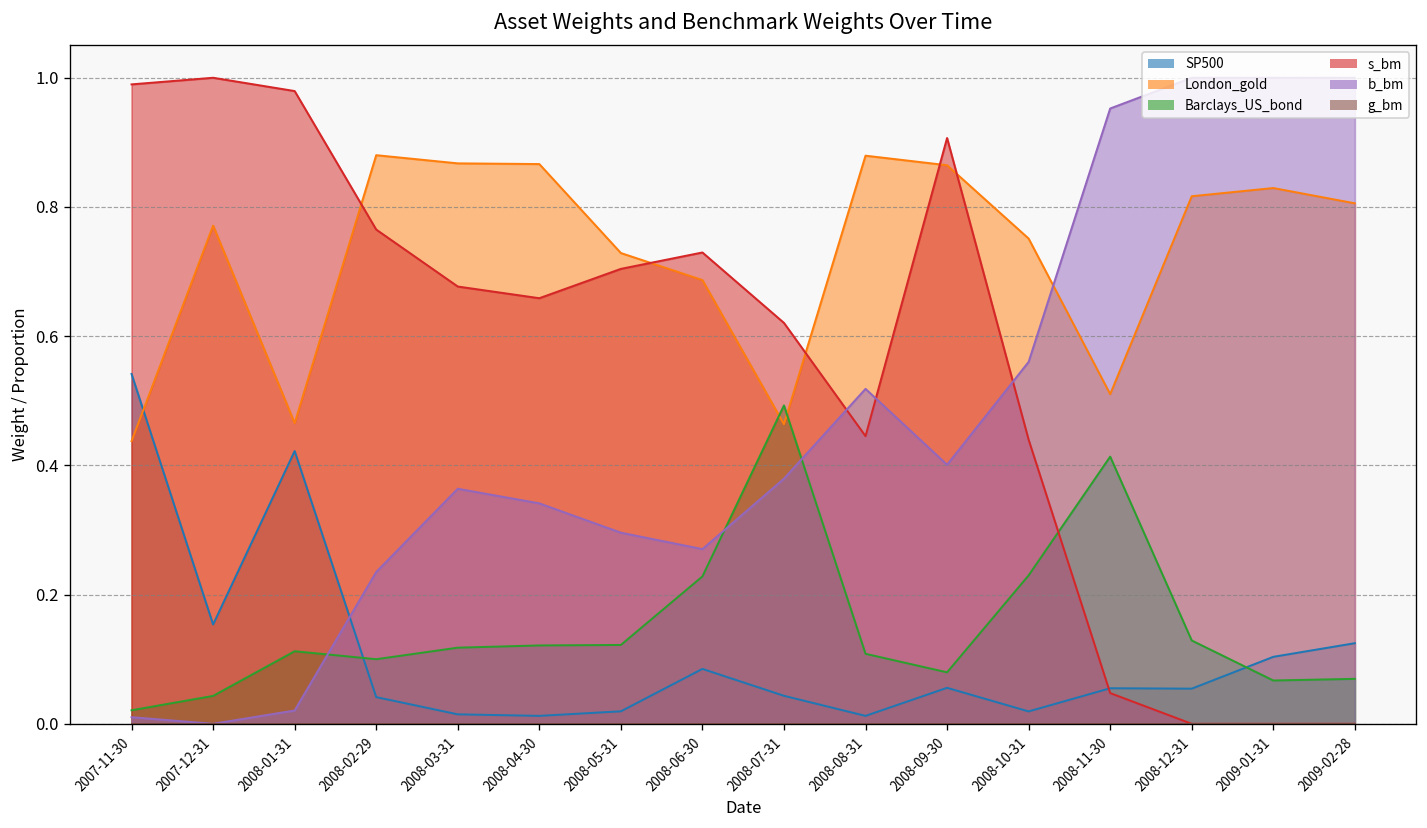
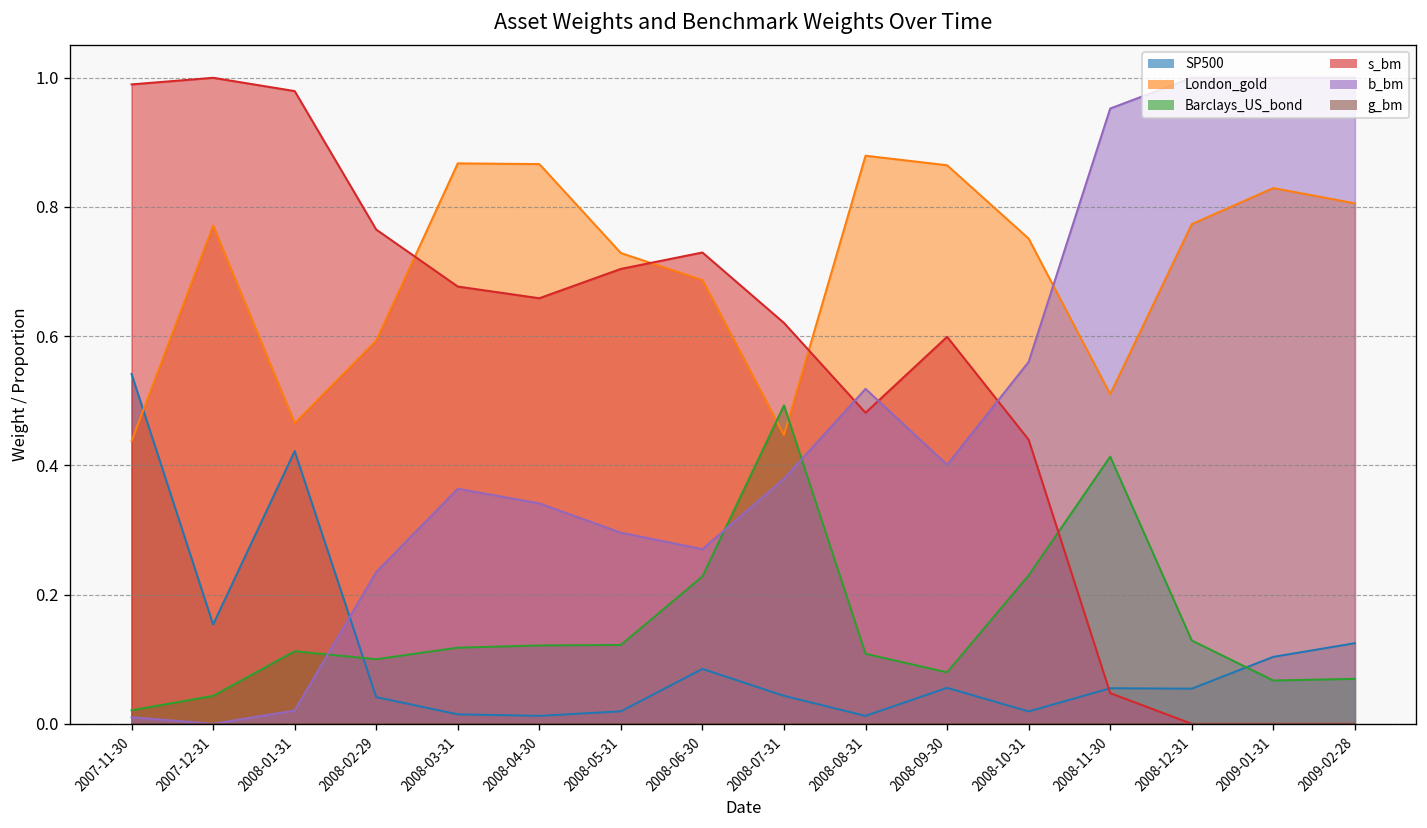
London_gold, 2008-02-29: 0.88 -> 0.59
London_gold, 2008-07-31: 0.46 -> 0.45
s_bm, 2008-08-31: 0.45 -> 0.48
s_bm, 2008-09-30: 0.91 -> 0.60
London_gold, 2008-12-31: 0.82 -> 0.77
